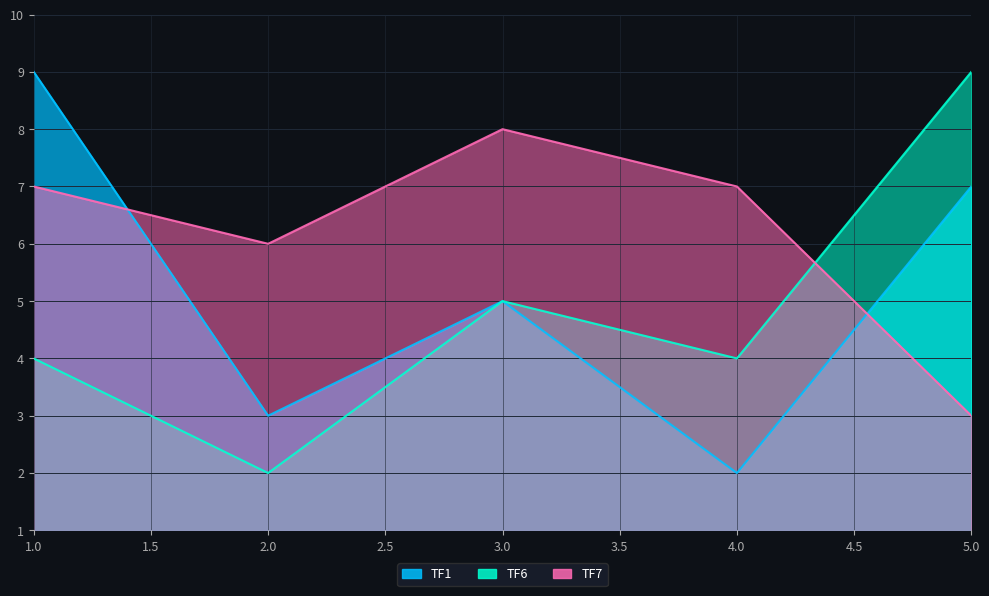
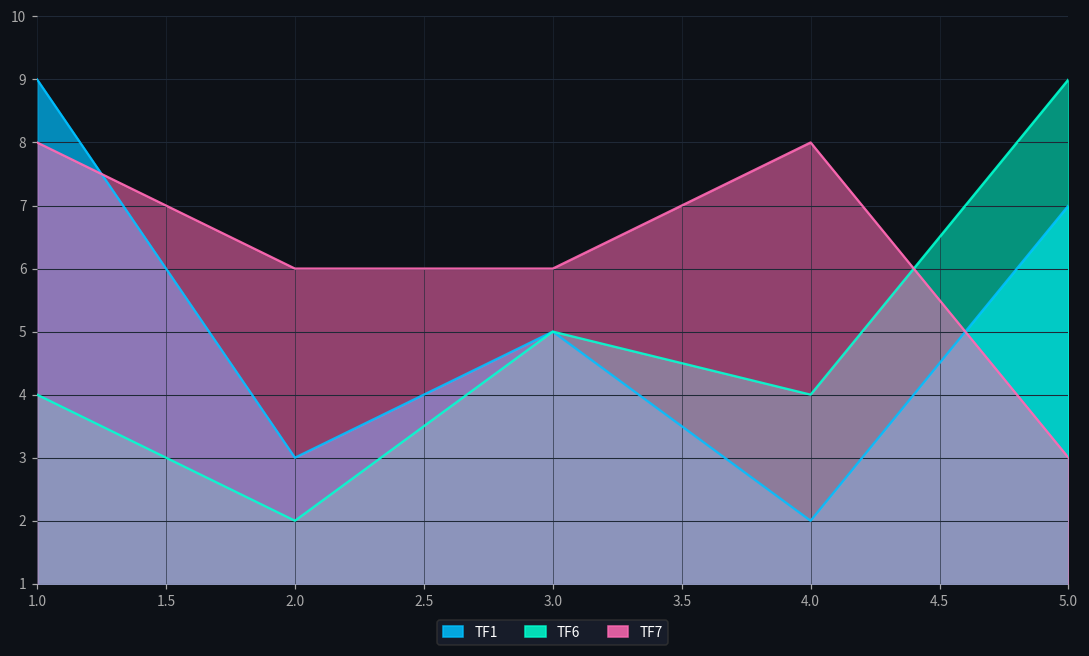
TF7, 1.0: 7 -> 8
TF7, 3.0: 8 -> 6
TF7, 4.0: 7 -> 8
